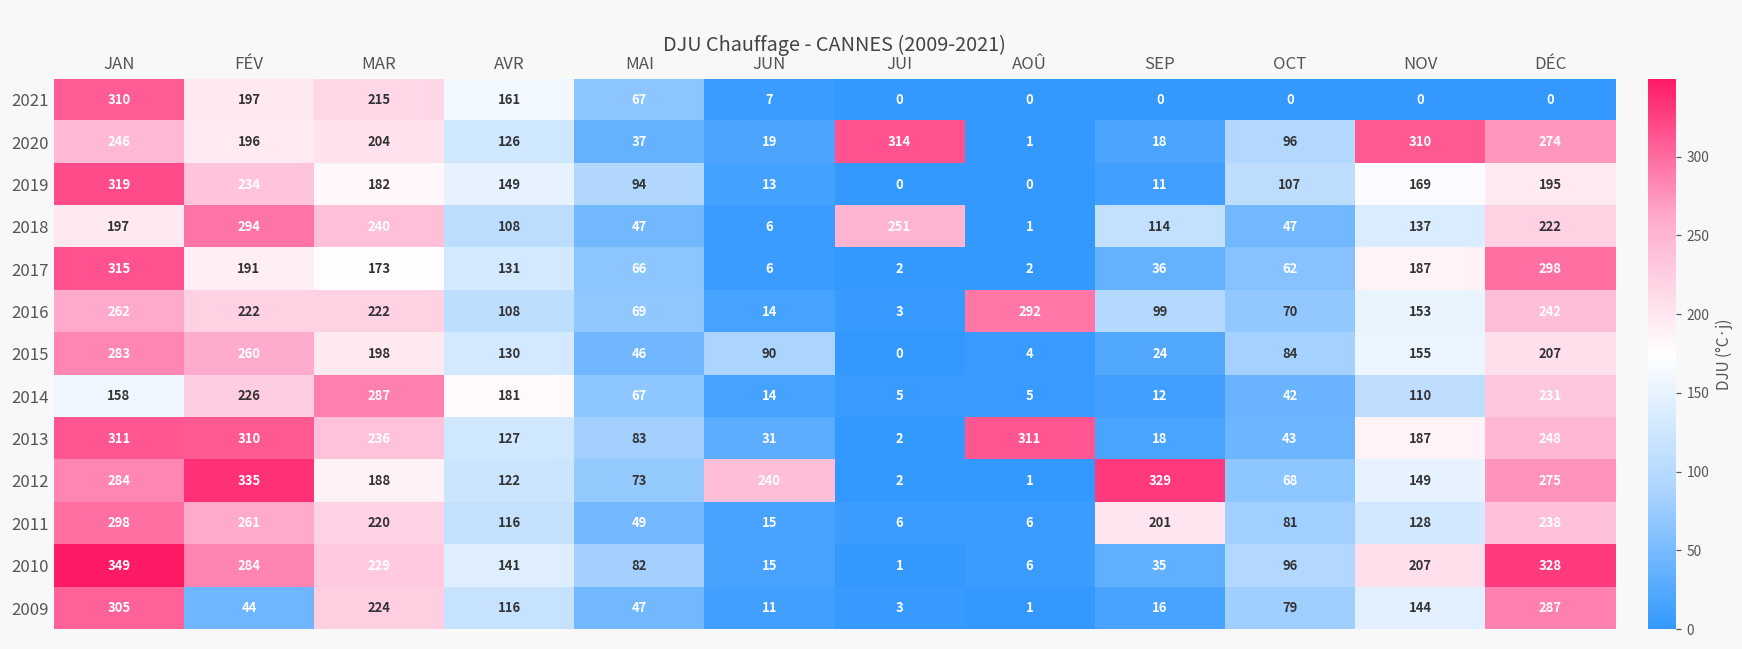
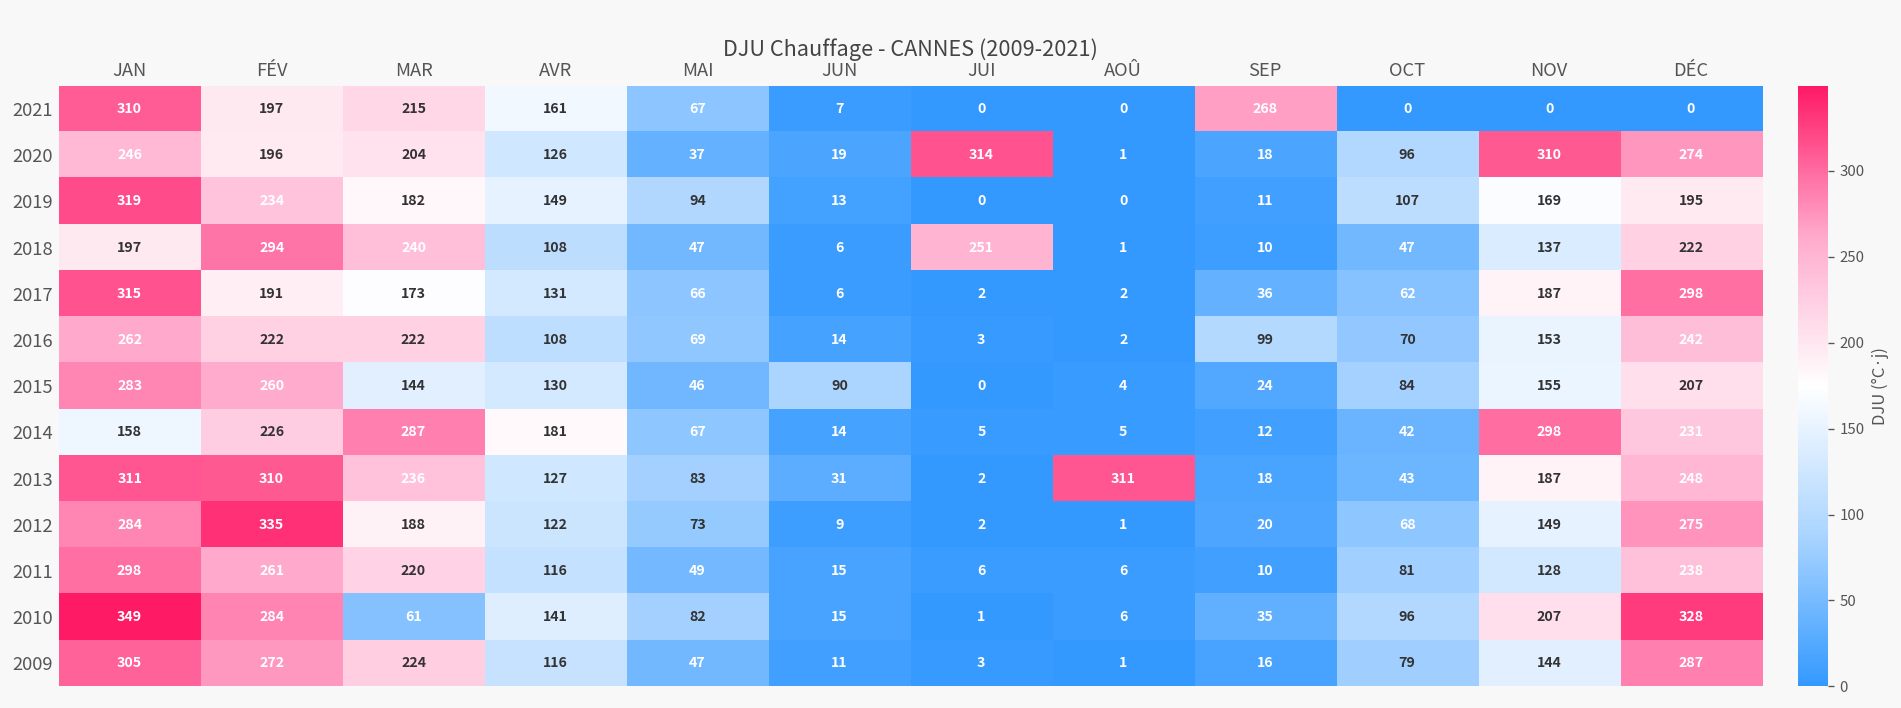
2021, SEP: 0 -> 268
2018, SEP: 114 -> 10
2016, AOÛ: 292 -> 2
2015, MAR: 198 -> 144
2014, NOV: 110 -> 298
2012, JUN: 240 -> 9
2012, SEP: 329 -> 20
2011, SEP: 201 -> 10
2010, MAR: 229 -> 61
2009, FÉV: 44 -> 272
